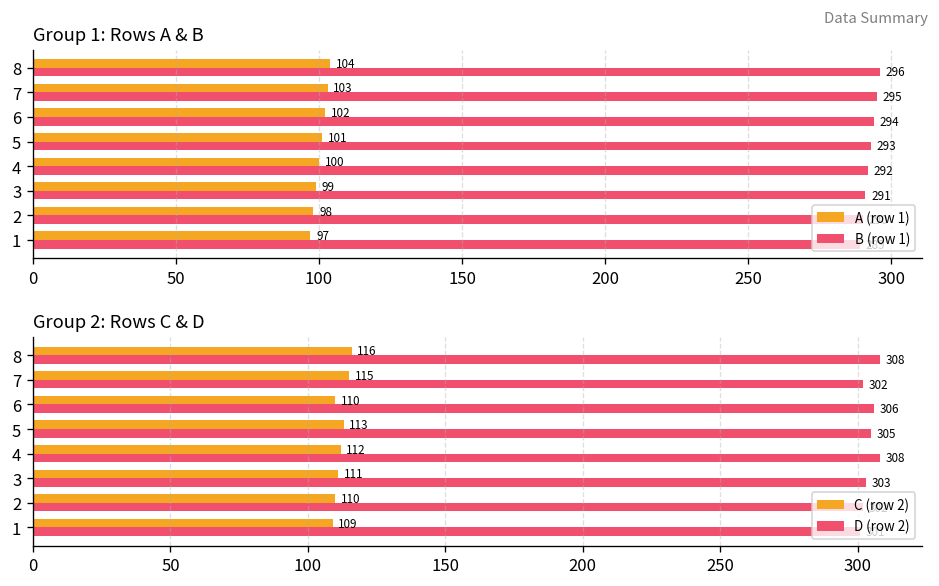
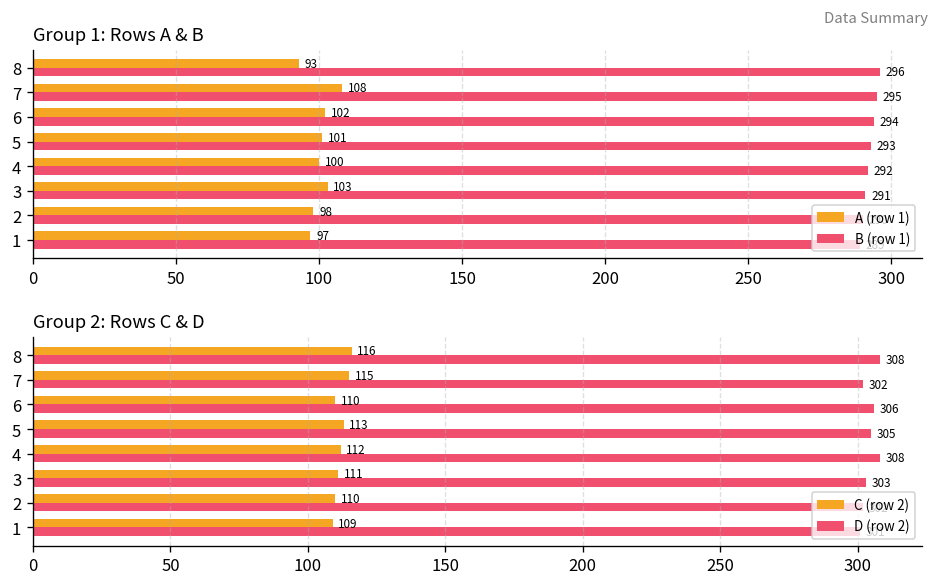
Group 1: Rows A & B, A (row 1), 8: 104 -> 93
Group 1: Rows A & B, A (row 1), 7: 103 -> 108
Group 1: Rows A & B, A (row 1), 3: 99 -> 103
